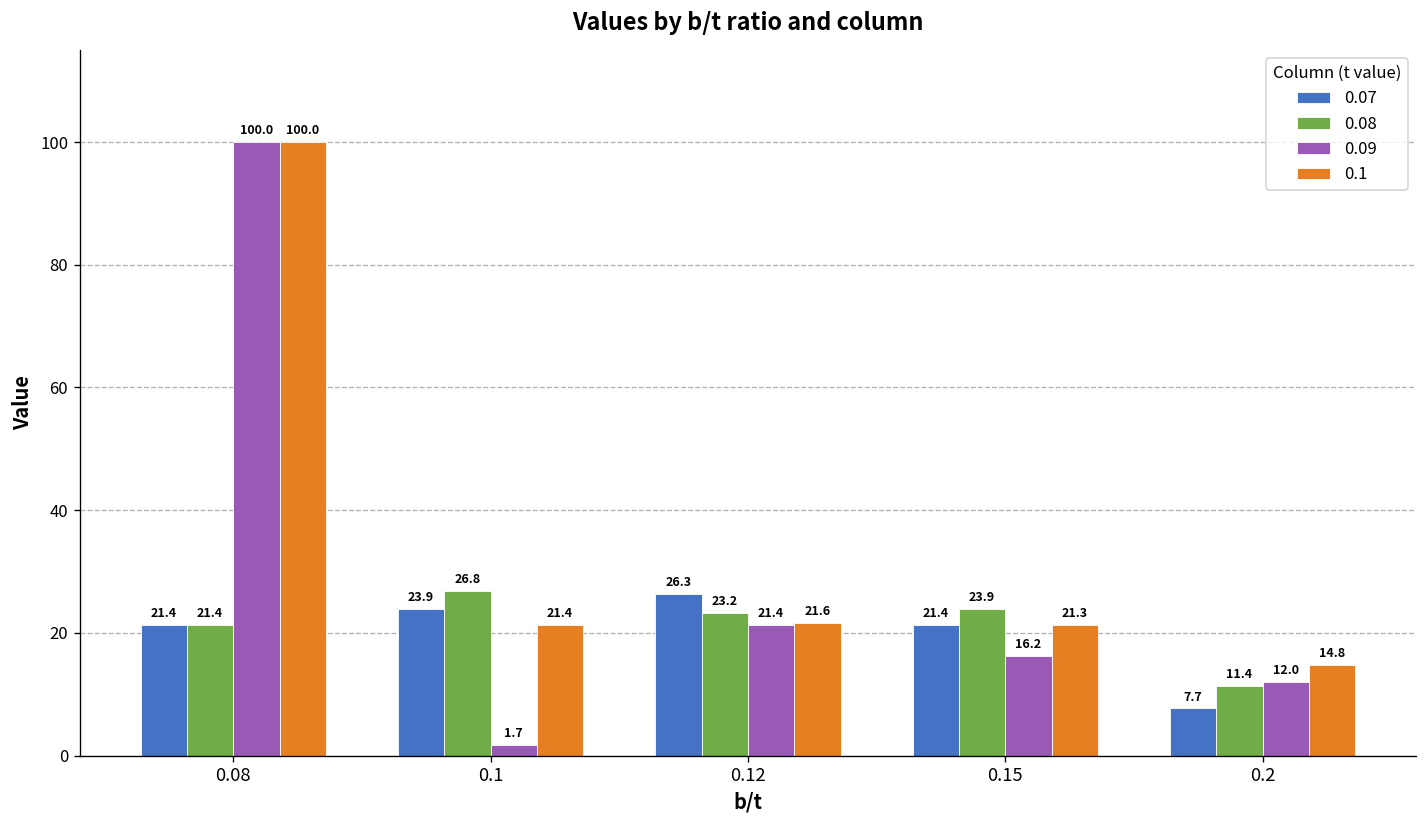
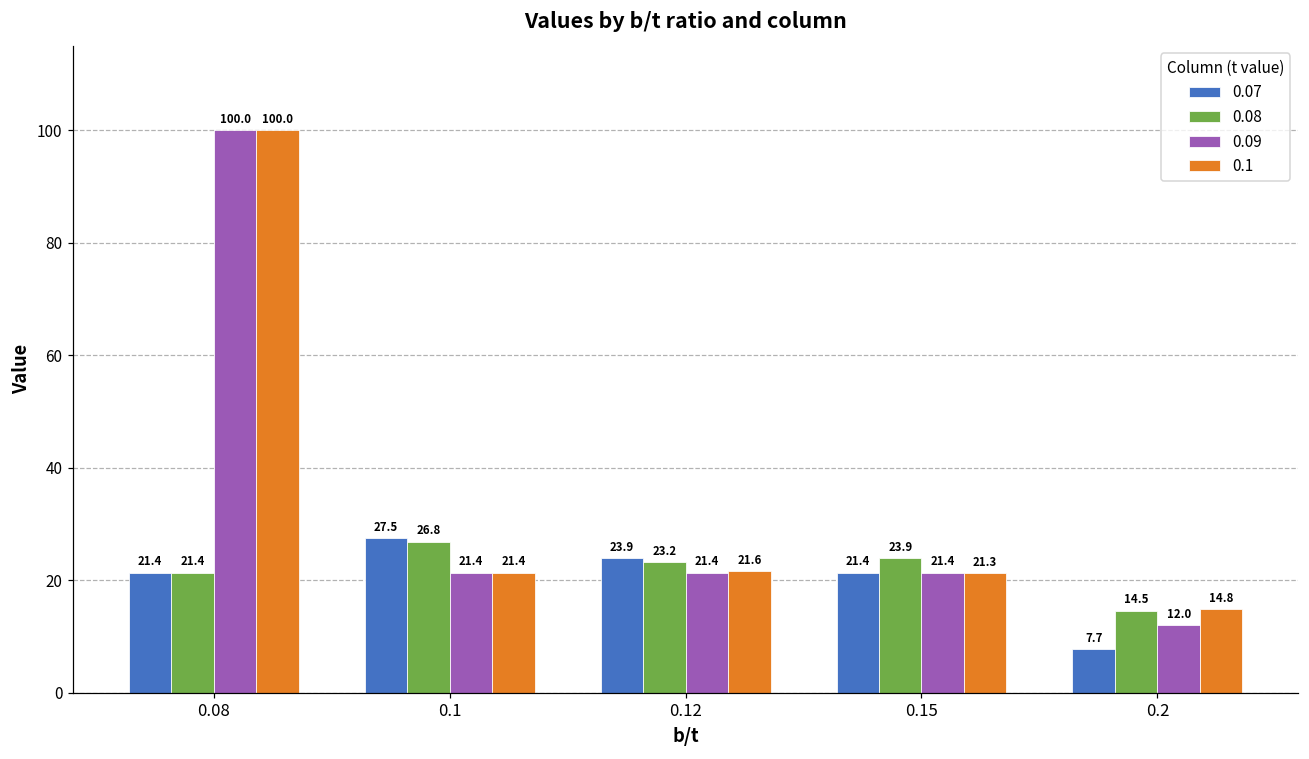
0.07, 0.1: 23.9 -> 27.5
0.09, 0.1: 1.7 -> 21.4
0.07, 0.12: 26.3 -> 23.9
0.09, 0.15: 16.2 -> 21.4
0.08, 0.2: 11.4 -> 14.5
